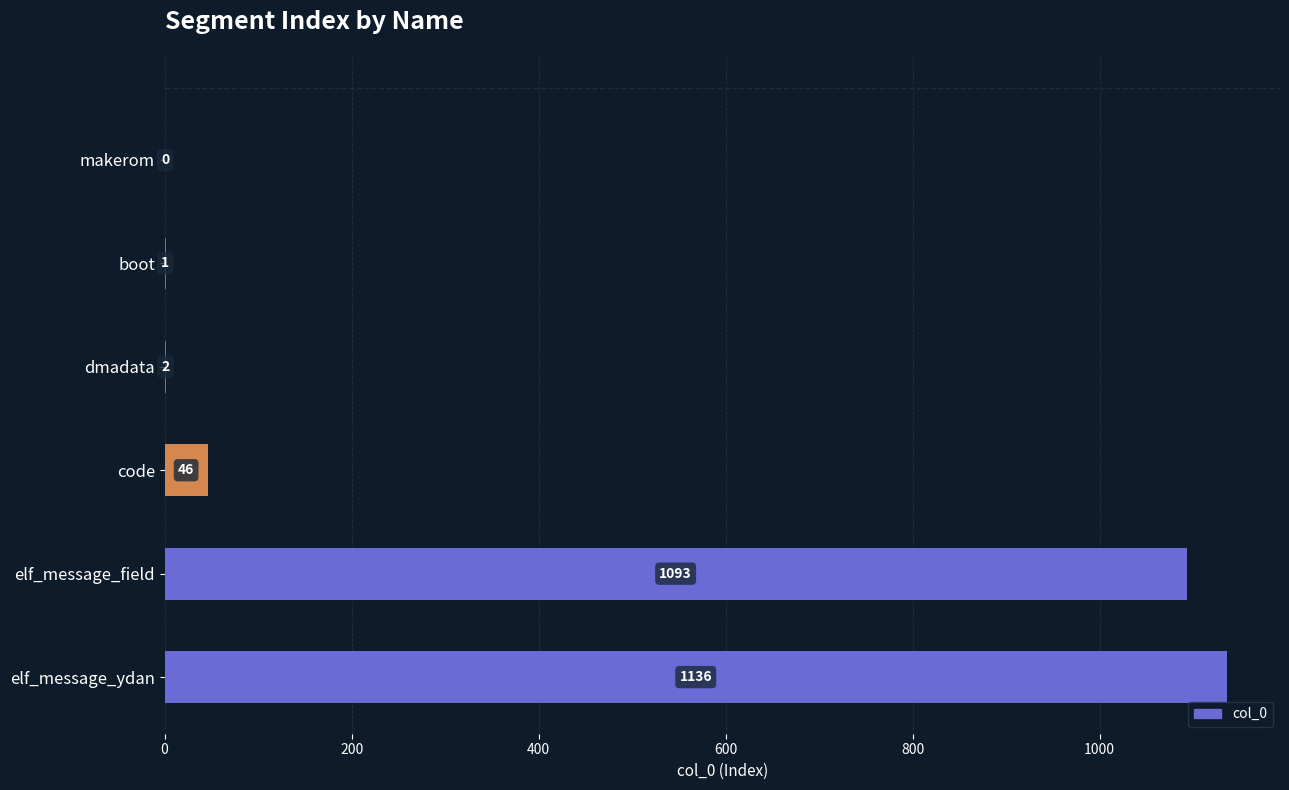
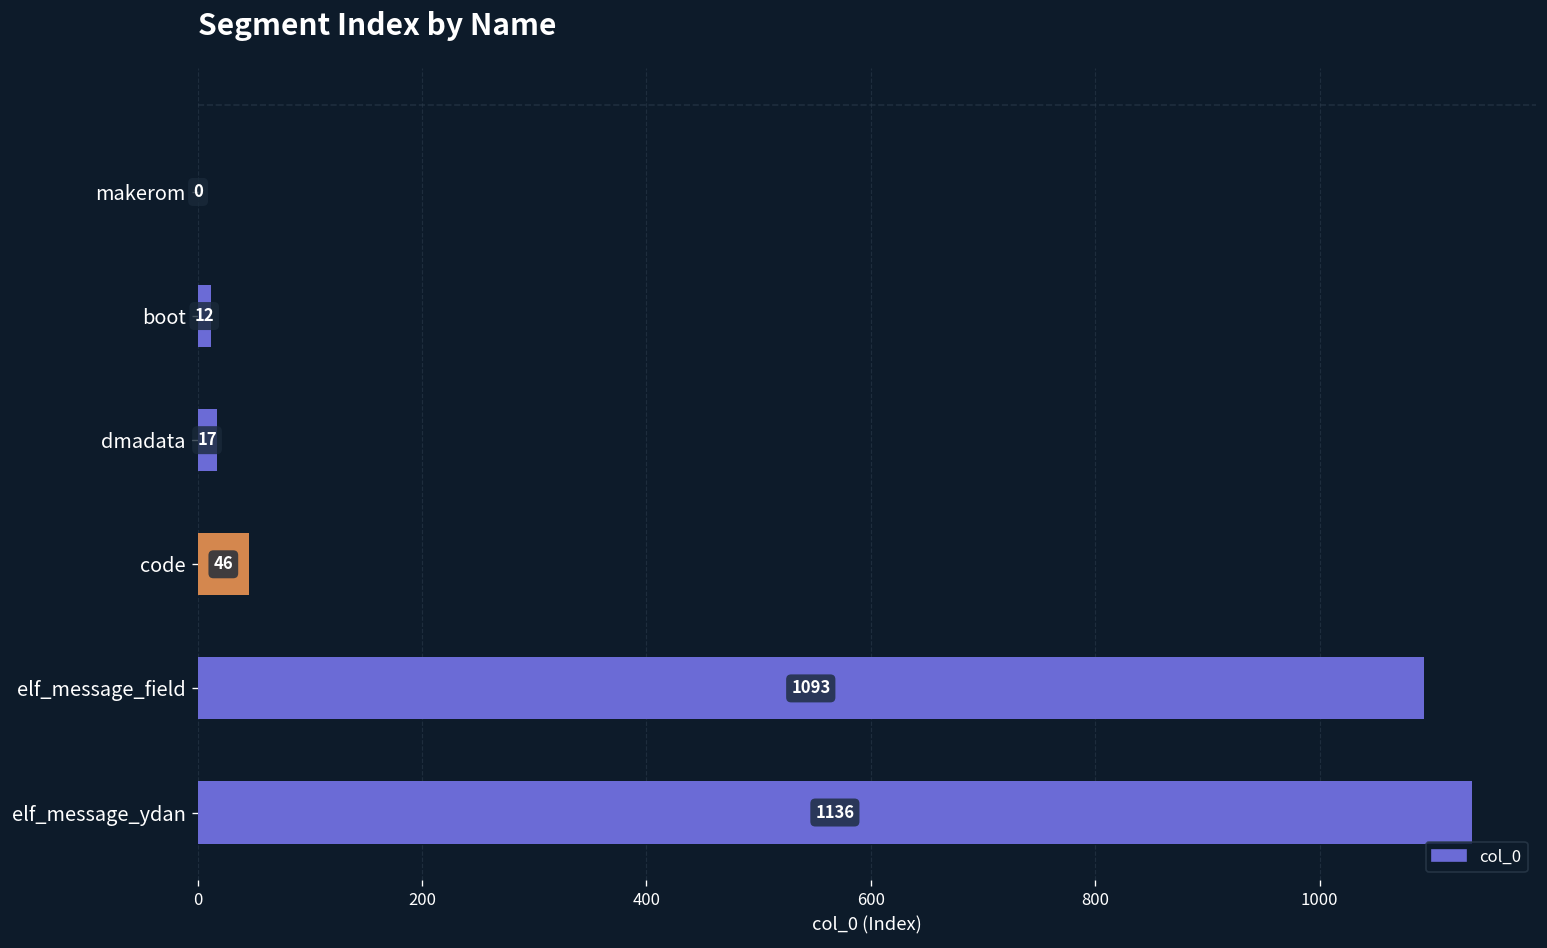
boot: 1 -> 12
dmadata: 2 -> 17
